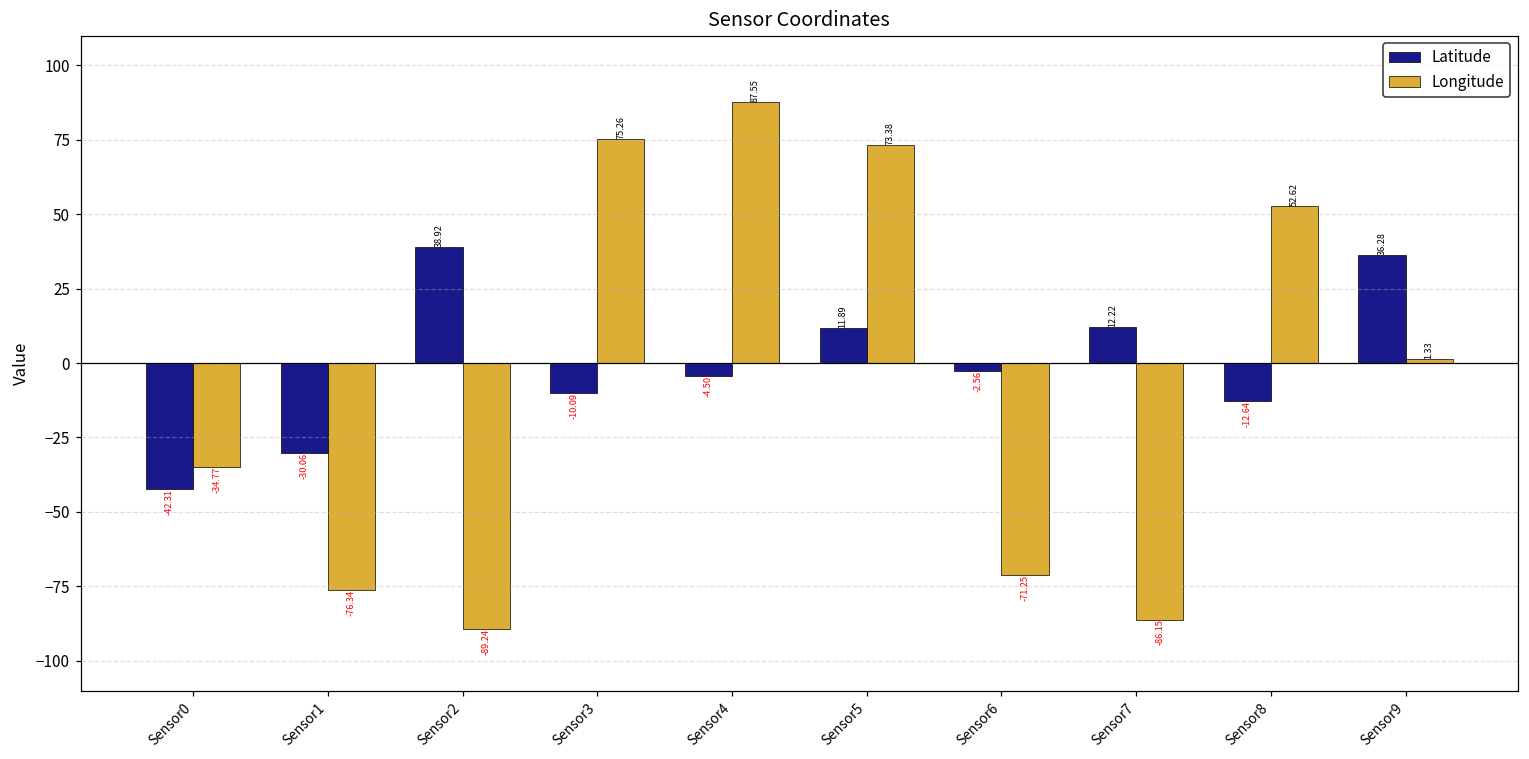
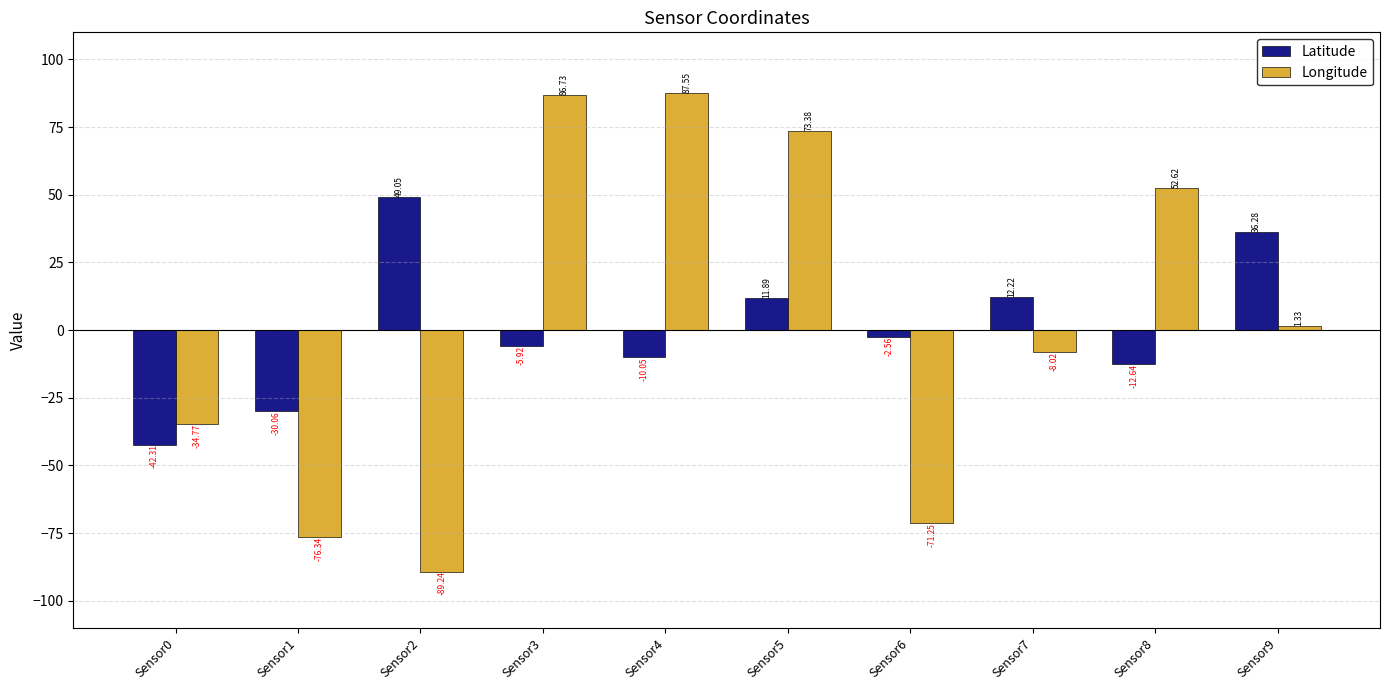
Latitude, Sensor2: 38.92 -> 49.05
Latitude, Sensor3: -10.09 -> -5.92
Longitude, Sensor3: 75.26 -> 86.73
Latitude, Sensor4: -4.50 -> -10.05
Longitude, Sensor7: -86.15 -> -8.02
